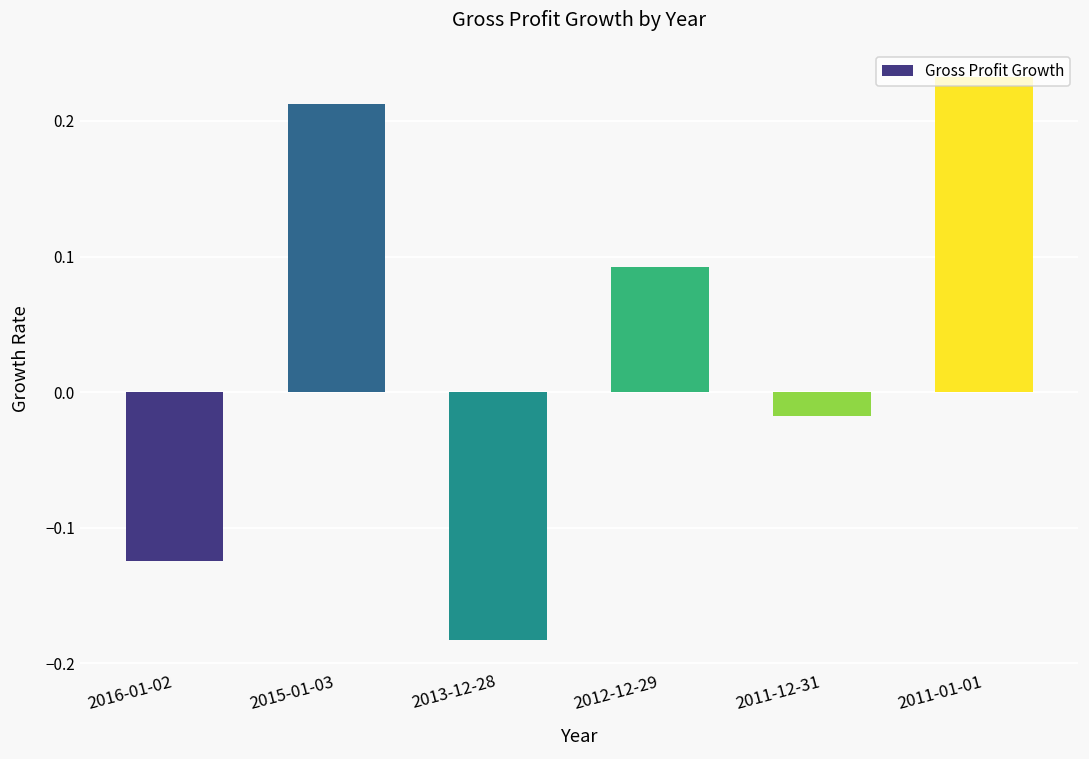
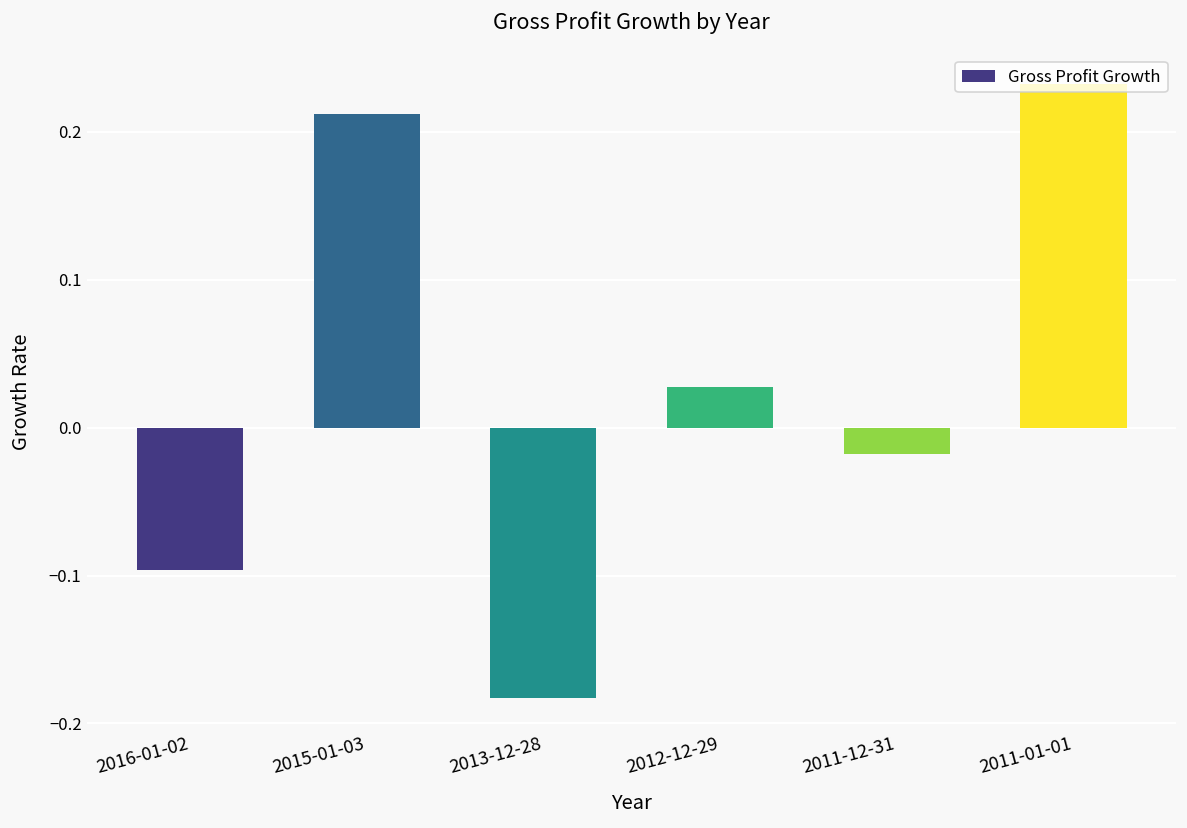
2016-01-02: -0.125 -> -0.096
2012-12-29: 0.092 -> 0.028
